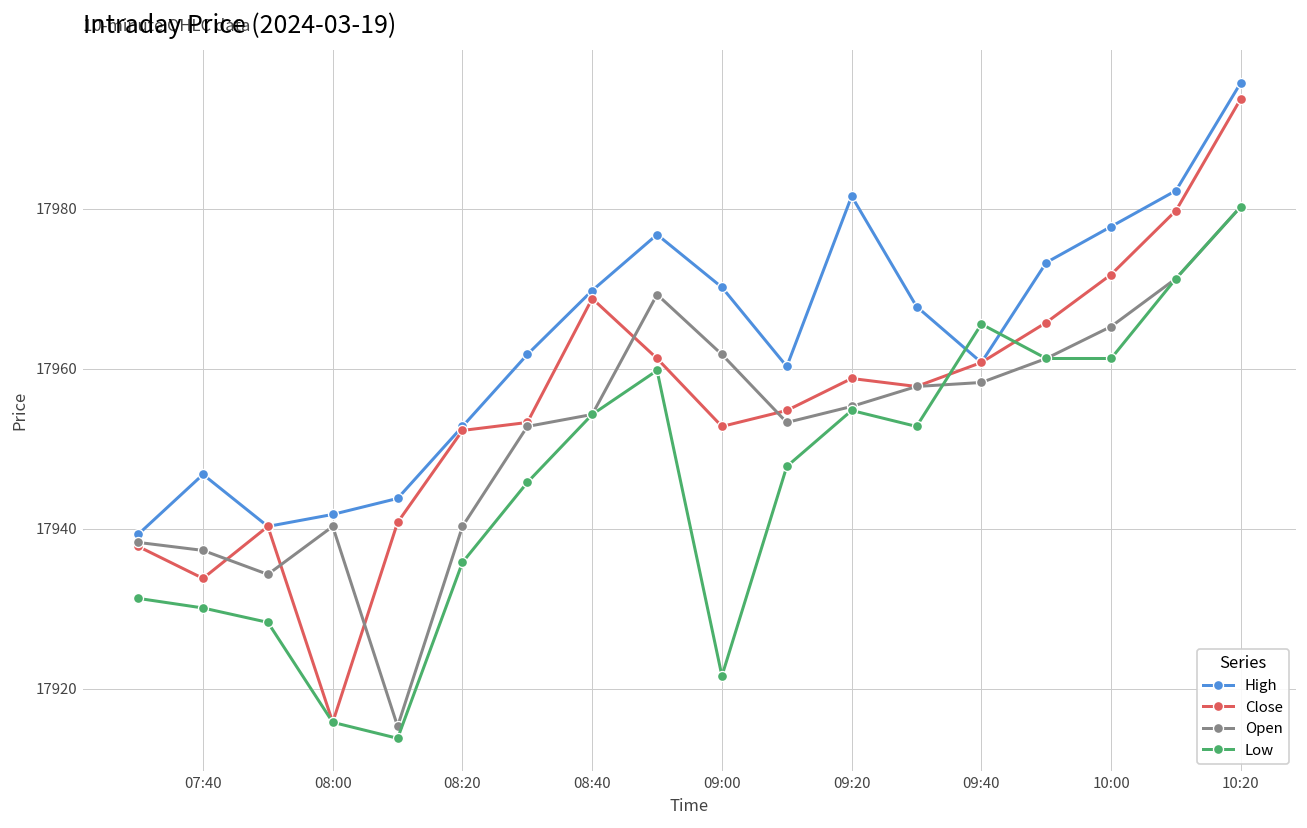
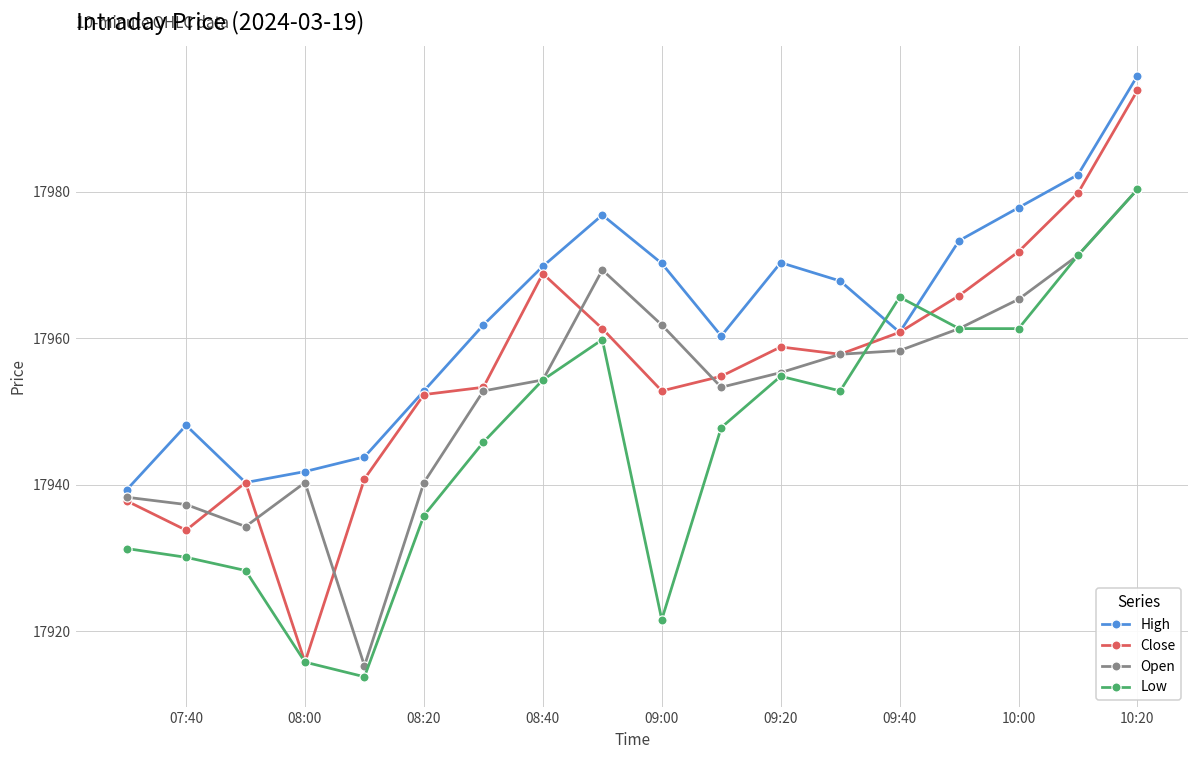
High, 07:40: 17947 -> 17948
High, 09:20: 17982 -> 17970
